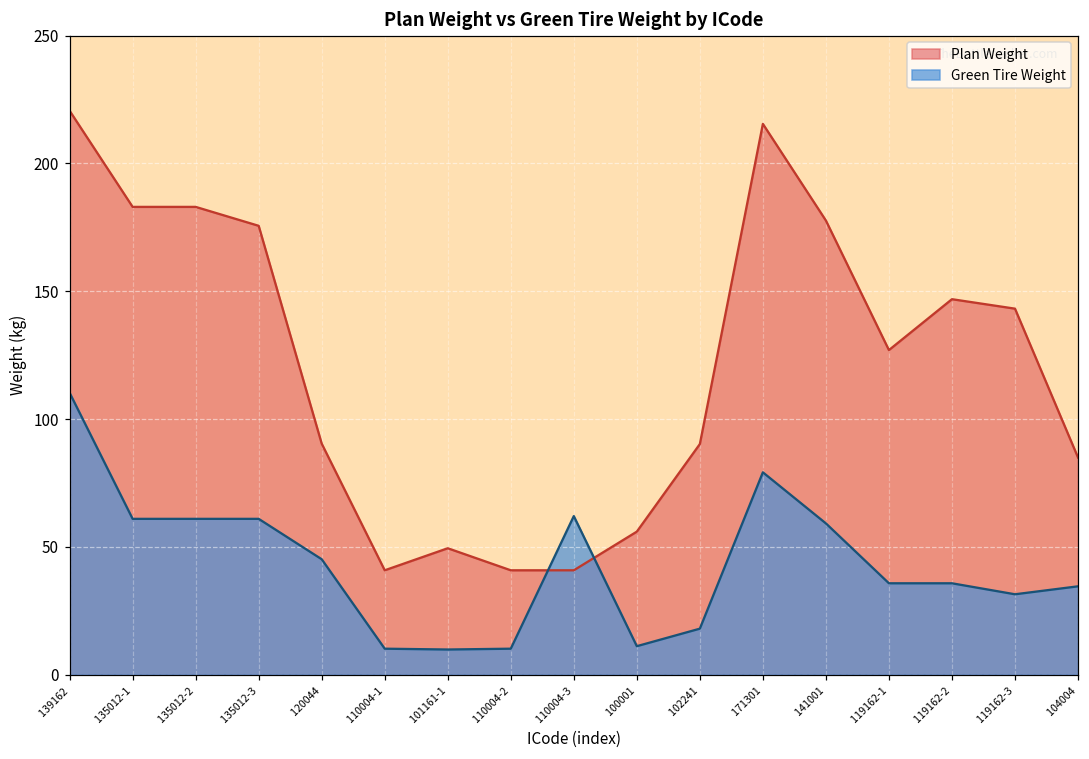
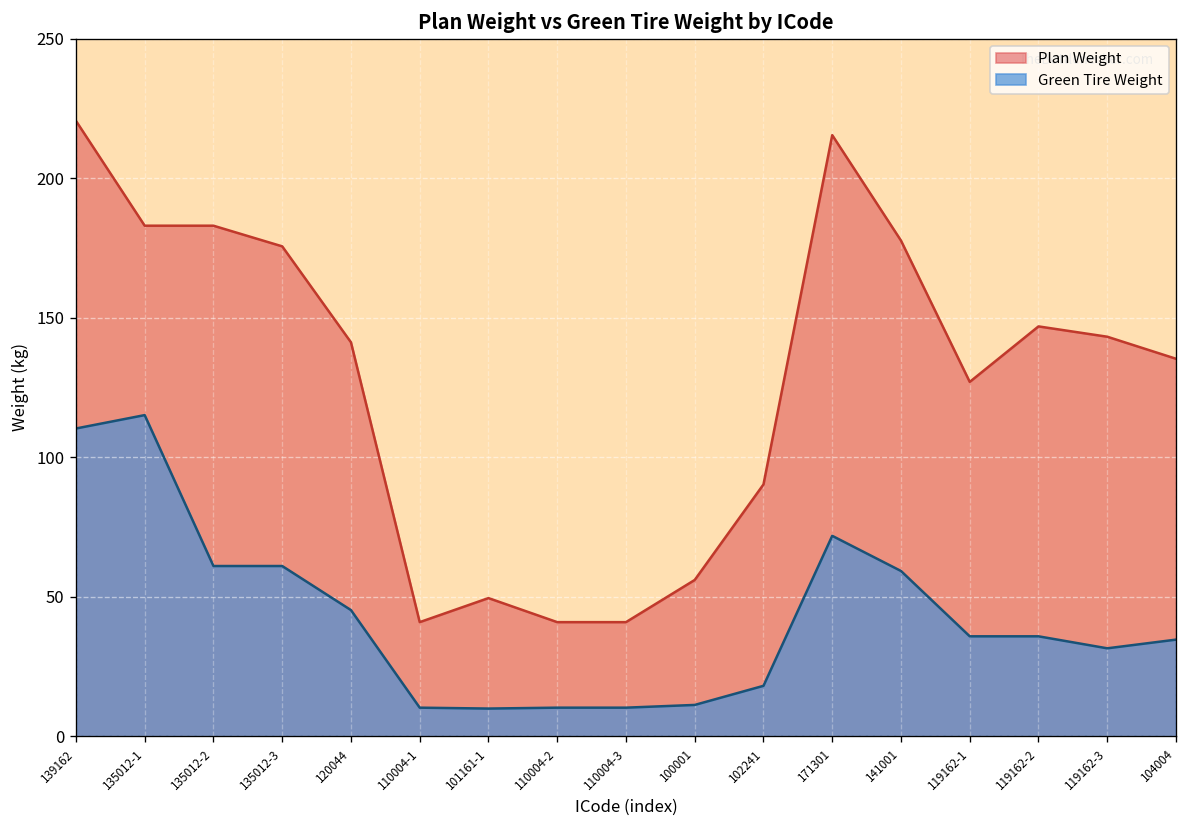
Green Tire Weight, 135012-1: 61 -> 115
Plan Weight, 120044: 90 -> 141
Green Tire Weight, 110004-3: 62 -> 10
Green Tire Weight, 171301: 79 -> 72
Plan Weight, 104004: 85 -> 135
